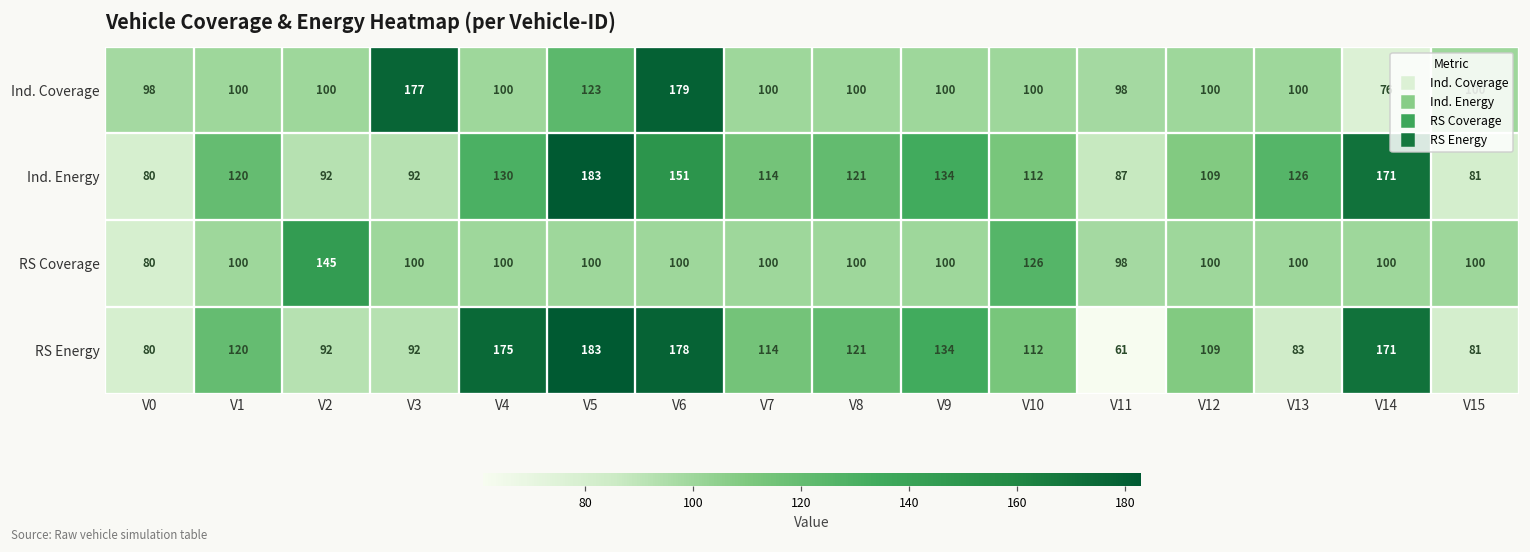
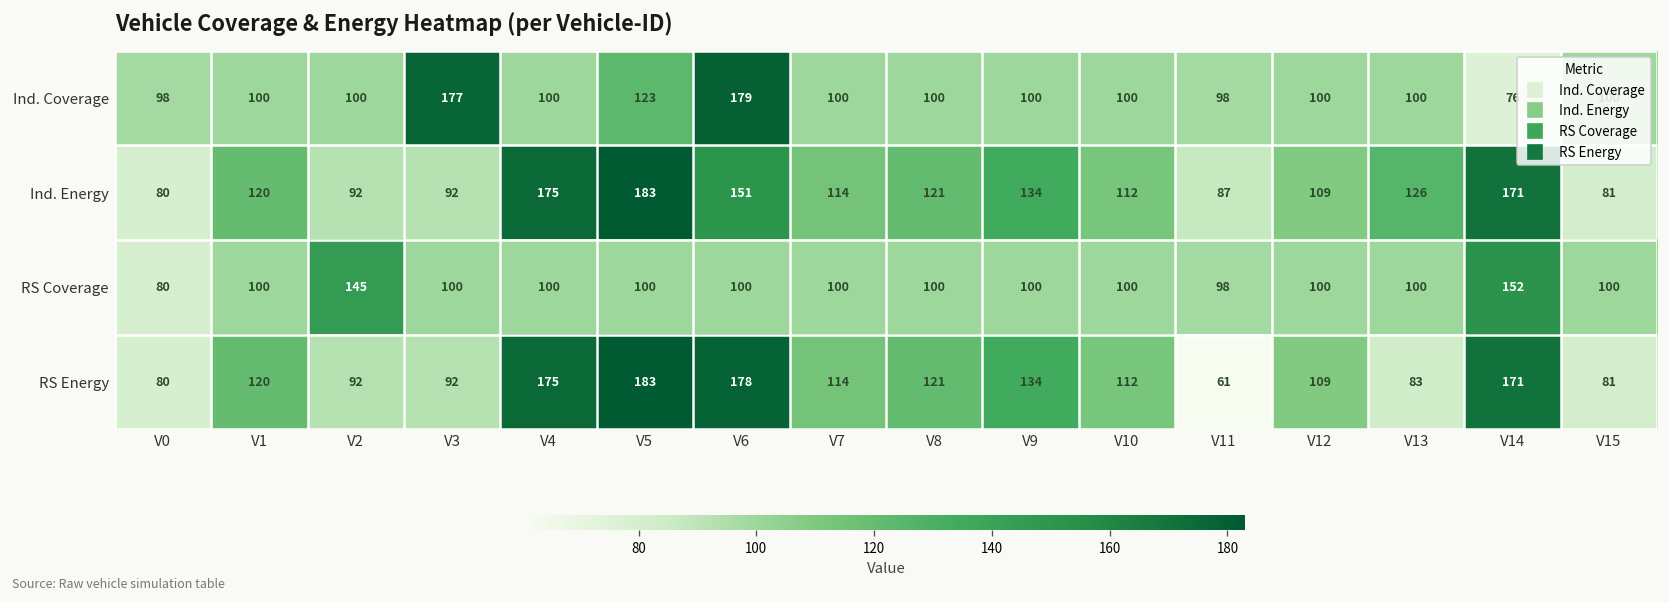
Ind. Energy, V4: 130 -> 175
RS Coverage, V10: 126 -> 100
RS Coverage, V14: 100 -> 152
